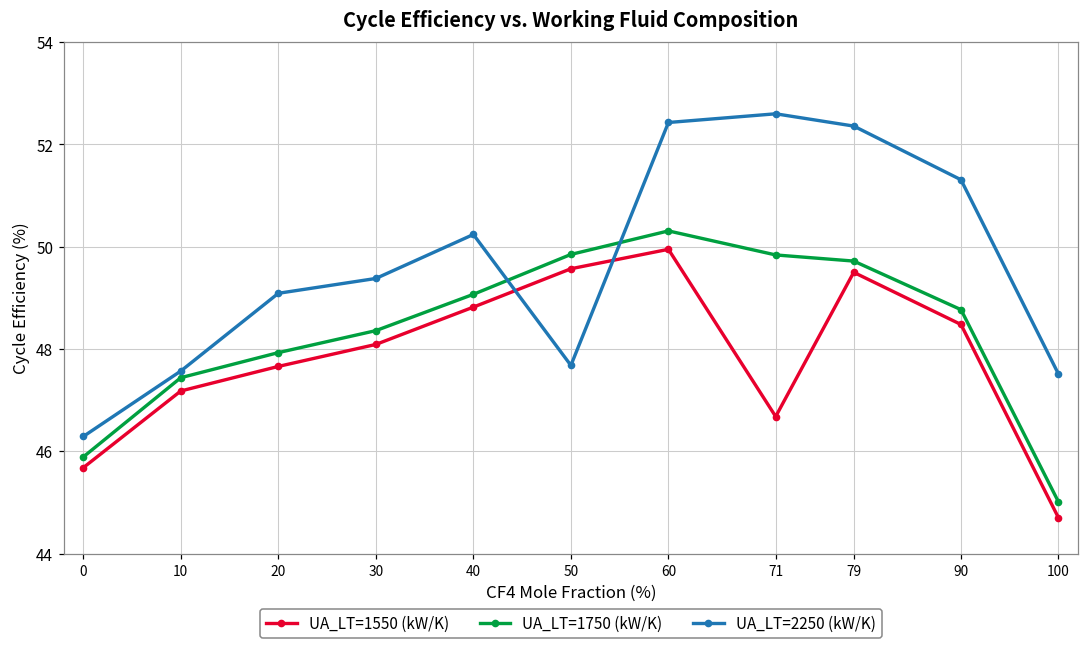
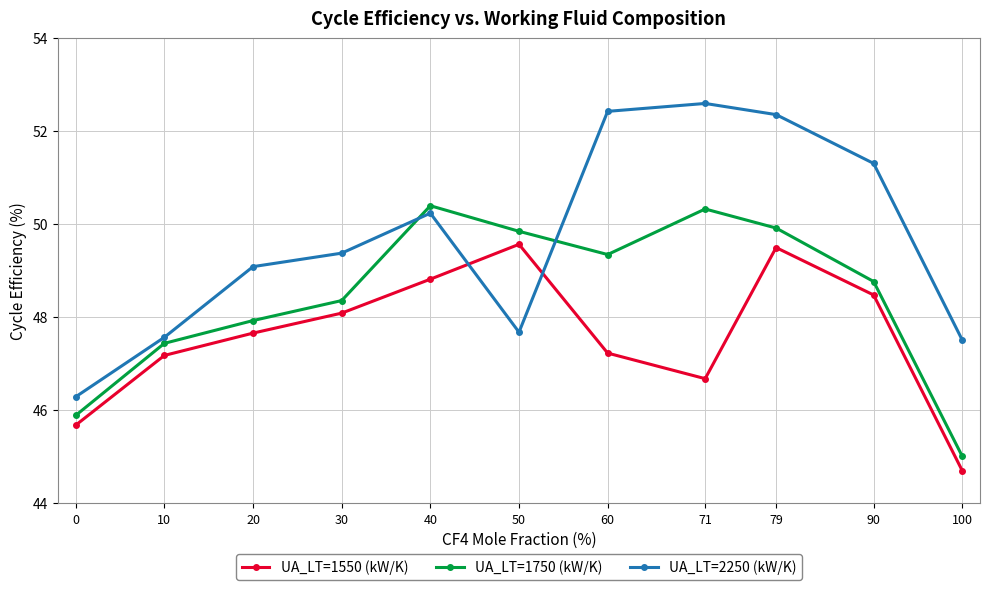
UA_LT=1750 (kW/K), 40: 49.1 -> 50.4
UA_LT=1550 (kW/K), 60: 50.0 -> 47.2
UA_LT=1750 (kW/K), 60: 50.3 -> 49.4
UA_LT=1750 (kW/K), 71: 49.8 -> 50.3
UA_LT=1750 (kW/K), 79: 49.7 -> 49.9
